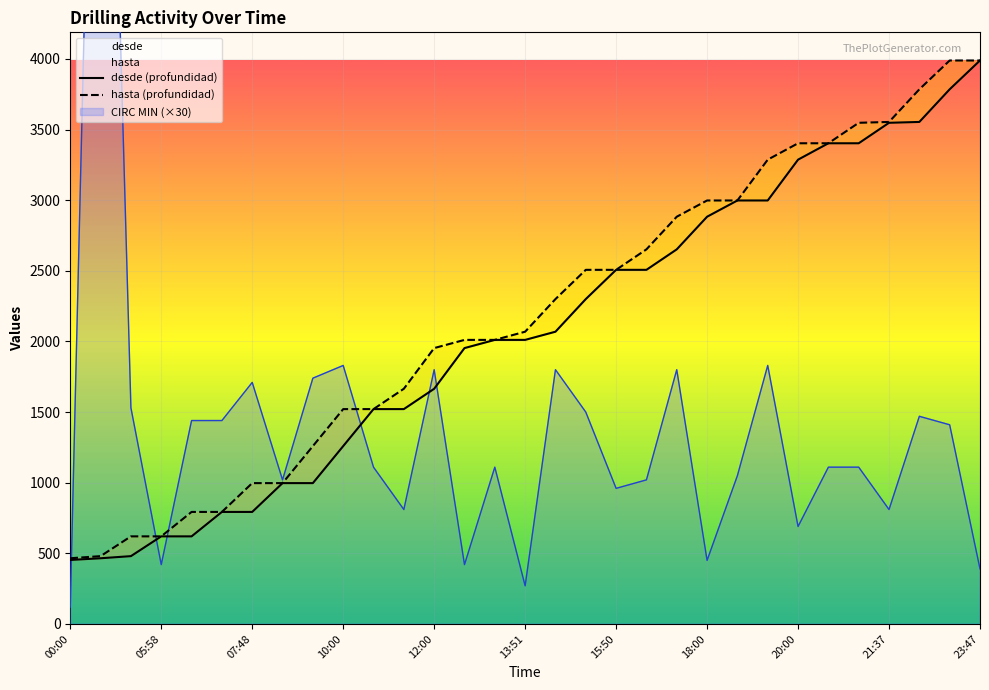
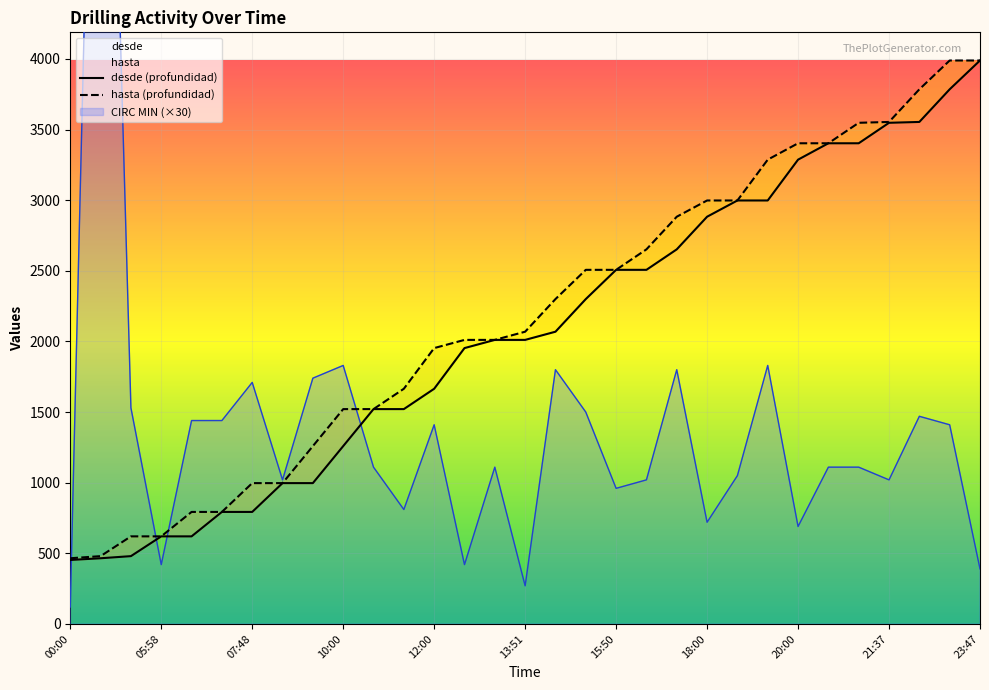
CIRC MIN (×30), 12:00: 1800 -> 1410
CIRC MIN (×30), 18:00: 450 -> 720
CIRC MIN (×30), 21:37: 810 -> 1020
